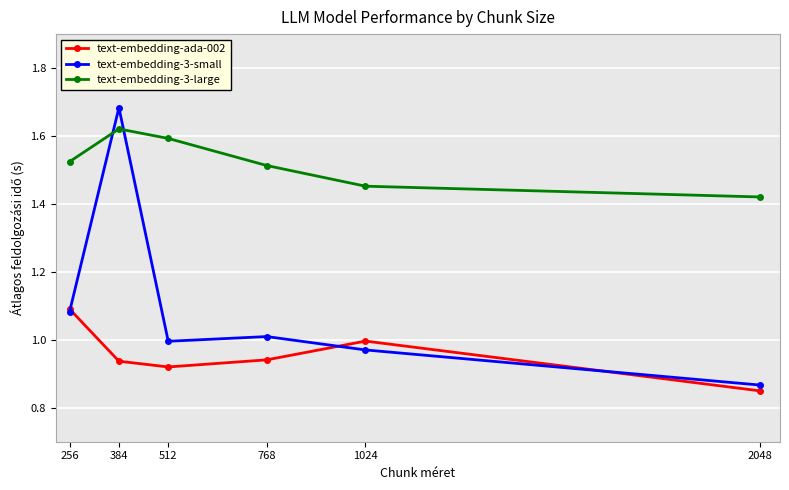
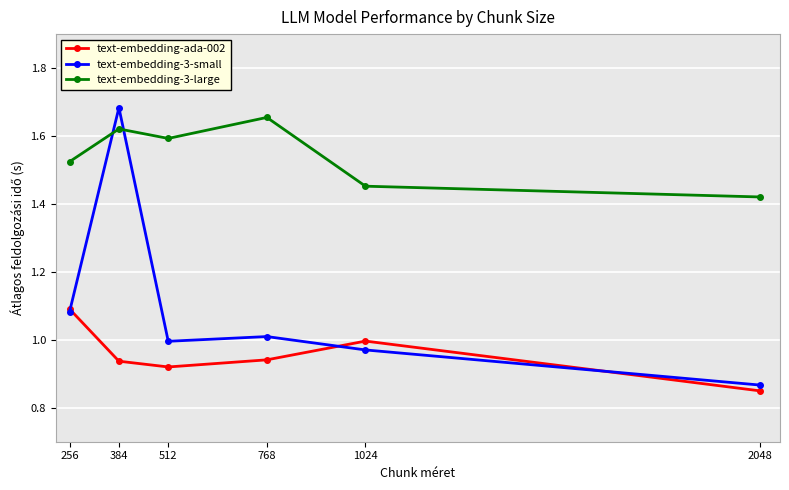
text-embedding-3-large, 768: 1.51 -> 1.65
